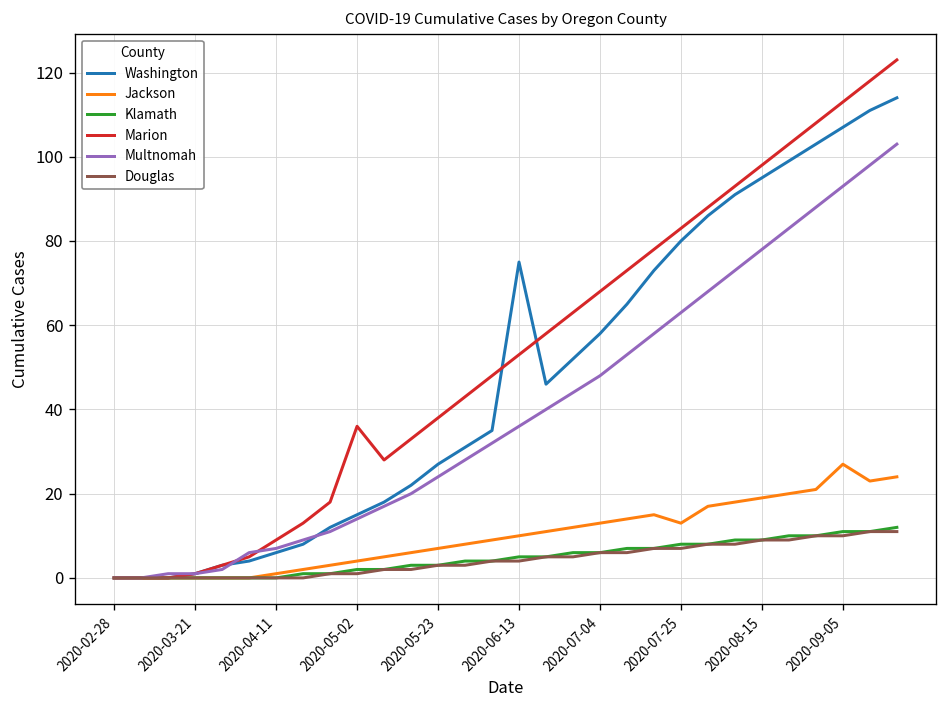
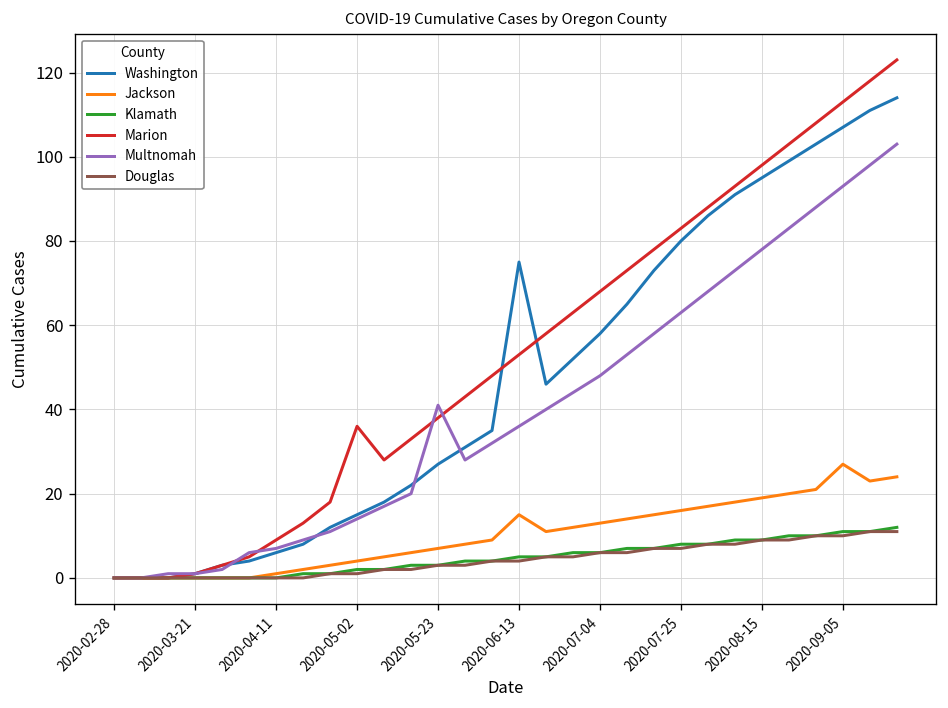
Multnomah, 2020-05-23: 24 -> 41
Jackson, 2020-06-13: 10 -> 15
Jackson, 2020-07-25: 13 -> 16
